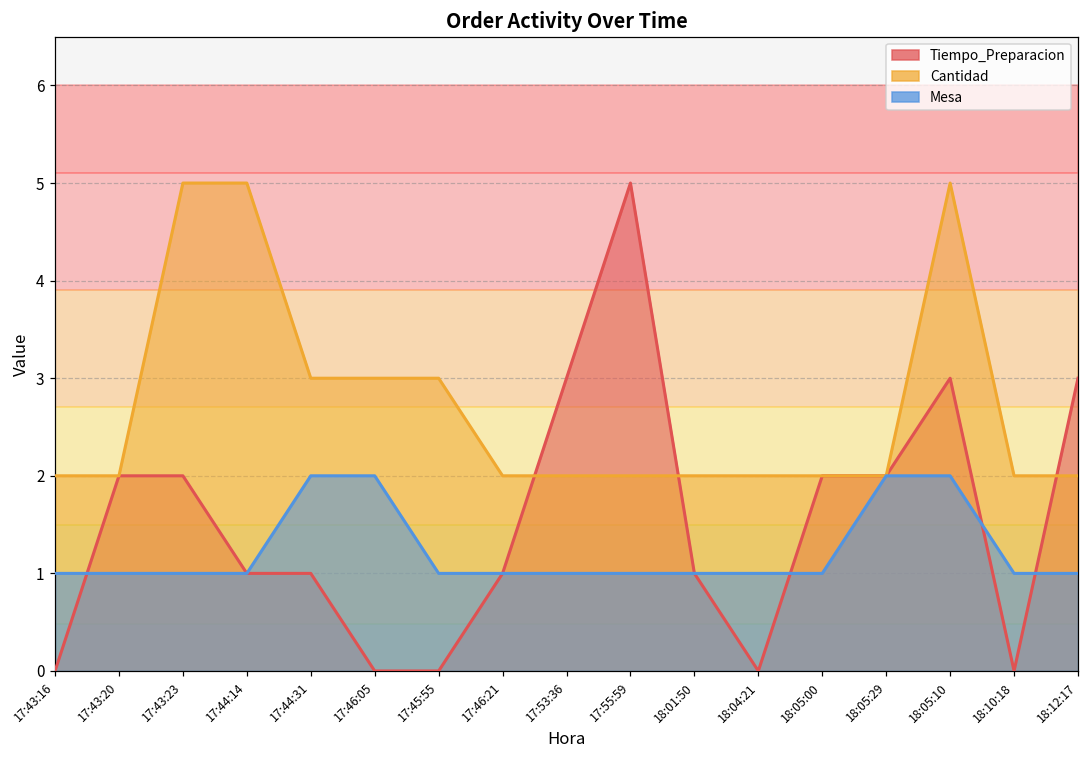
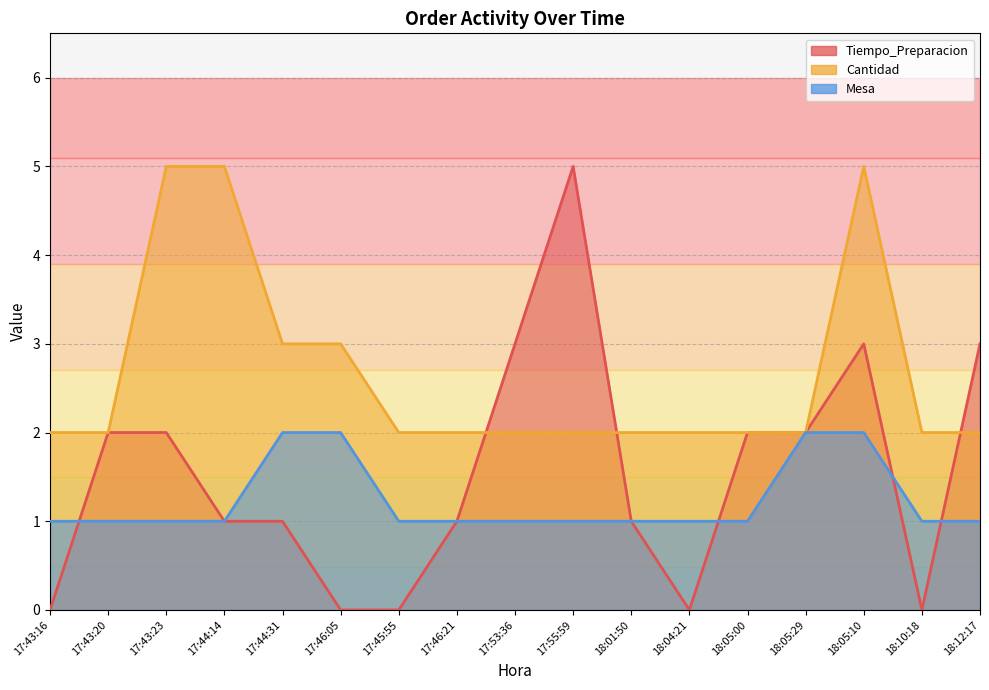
Cantidad, 17:45:55: 3 -> 2
